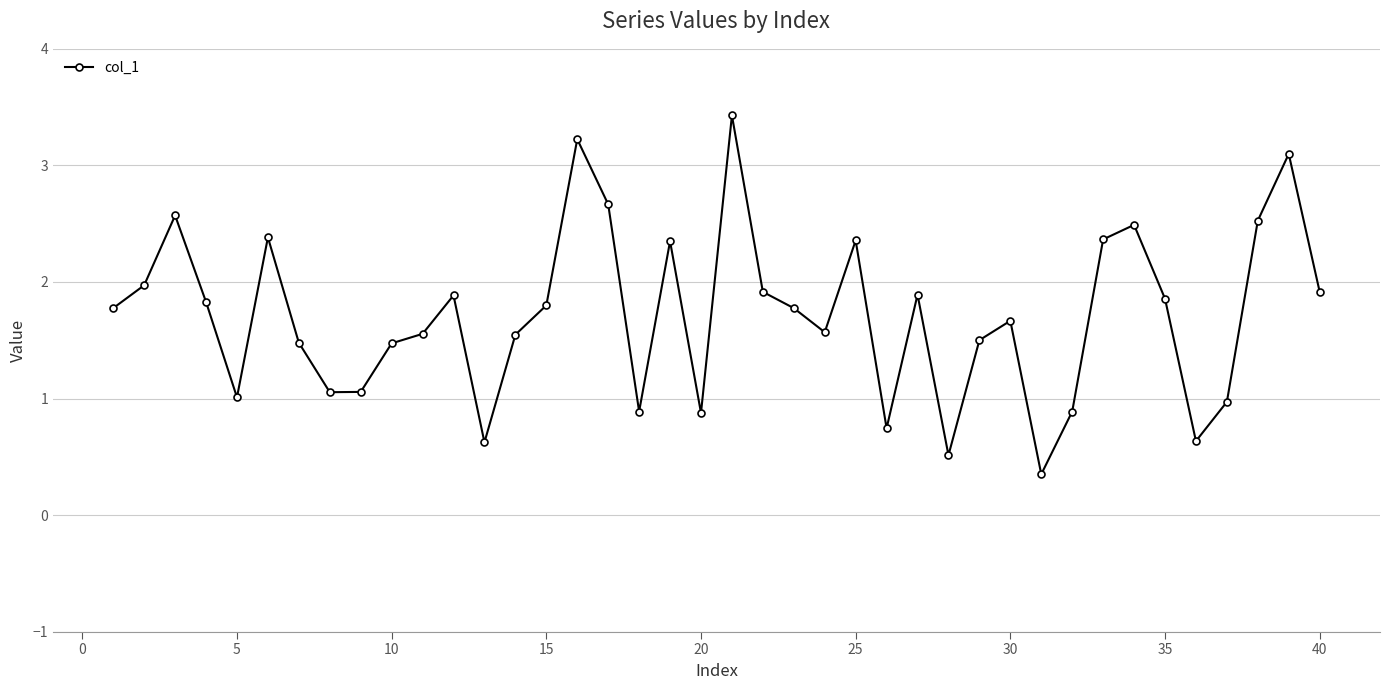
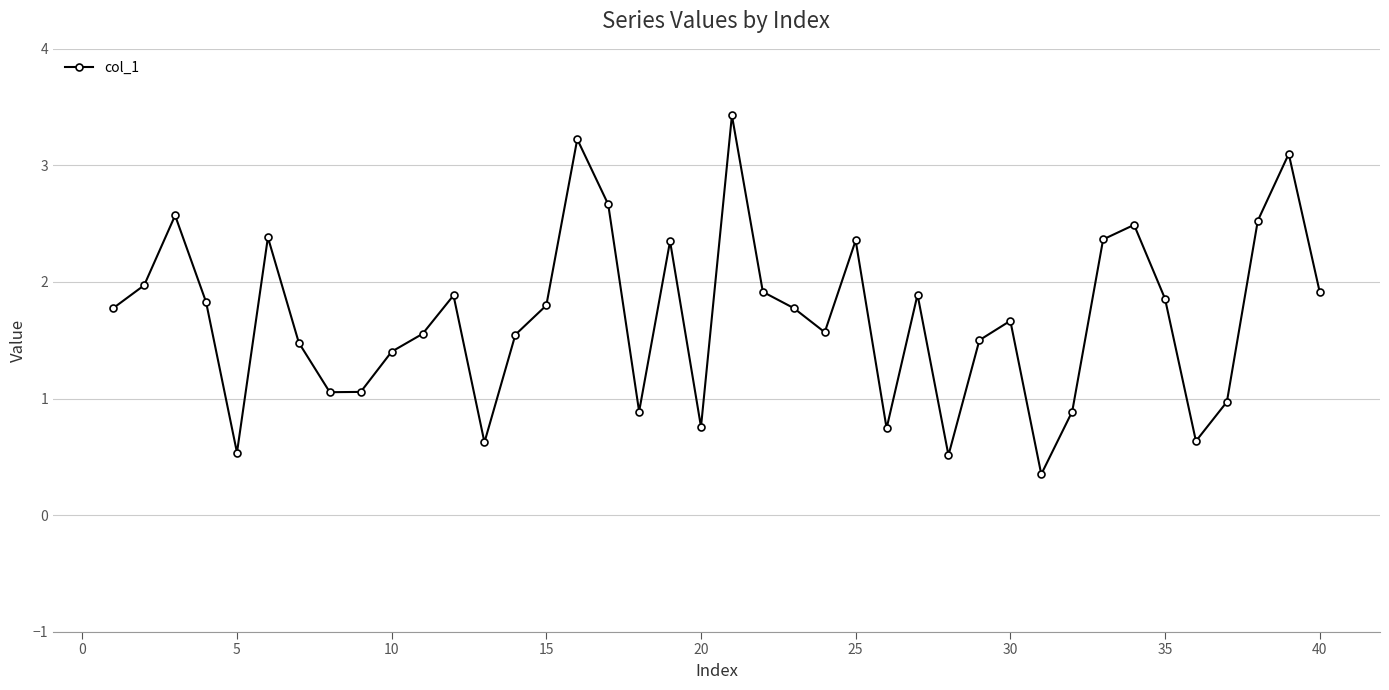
5: 1.01 -> 0.54
10: 1.47 -> 1.40
20: 0.88 -> 0.76
